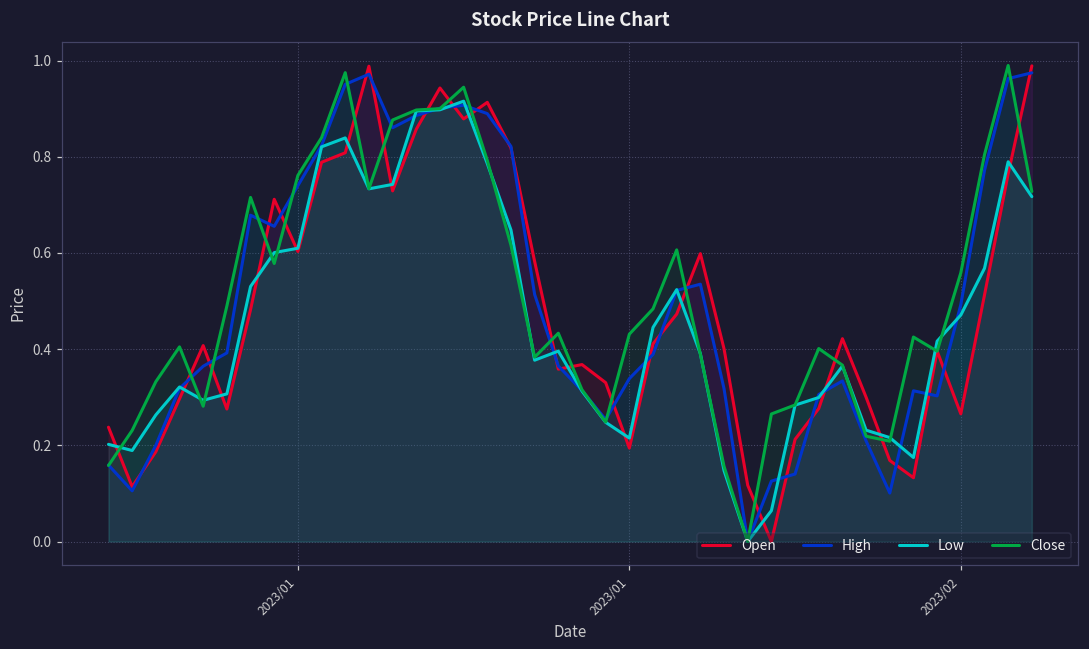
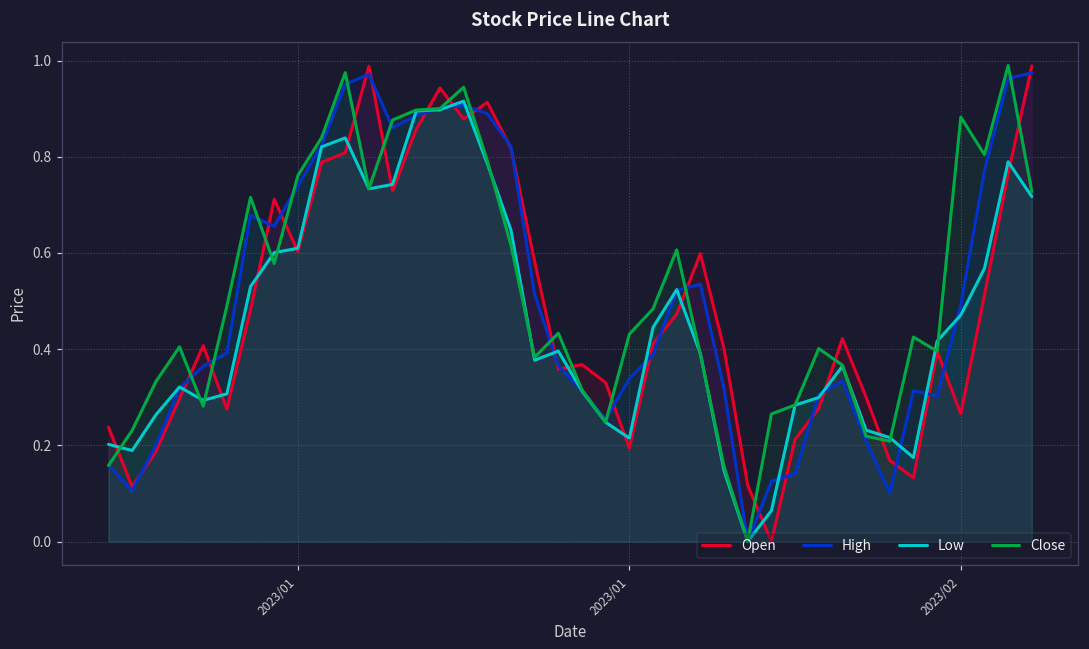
Close, 2023/02: 0.56 -> 0.88
